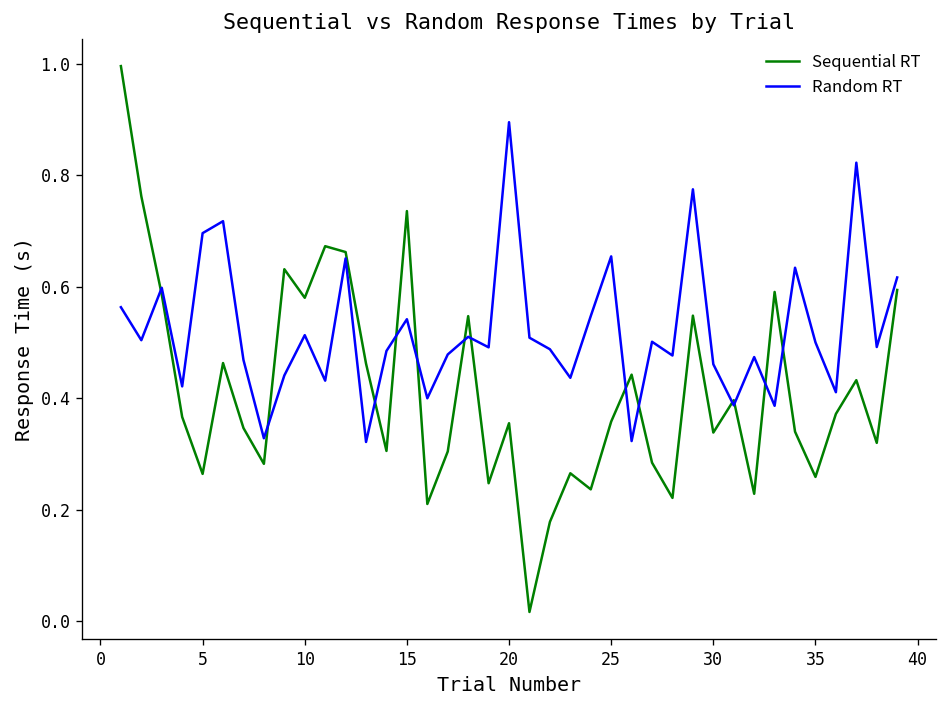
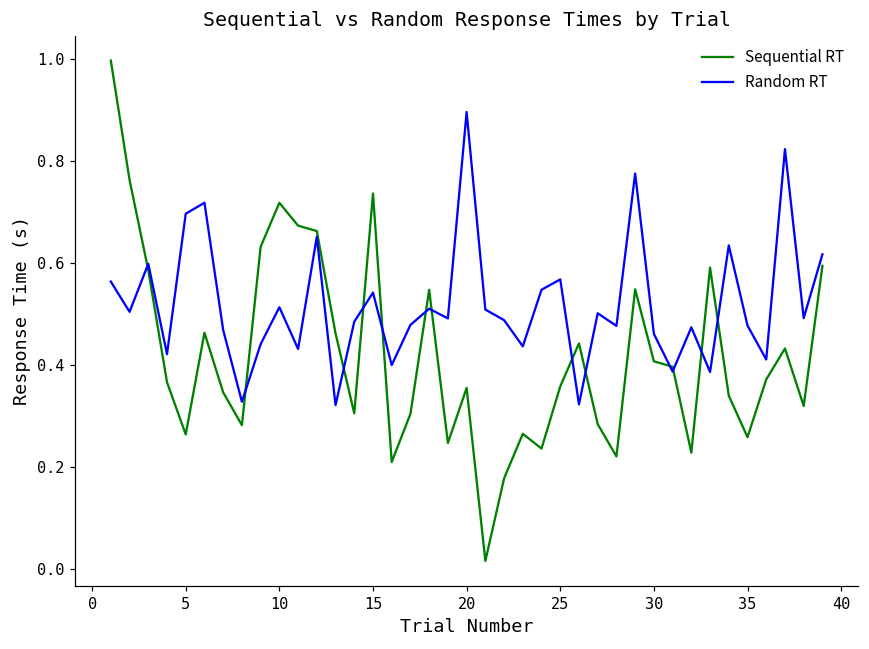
Sequential RT, 10: 0.58 -> 0.72
Random RT, 25: 0.65 -> 0.57
Sequential RT, 30: 0.34 -> 0.41
Random RT, 35: 0.50 -> 0.48
